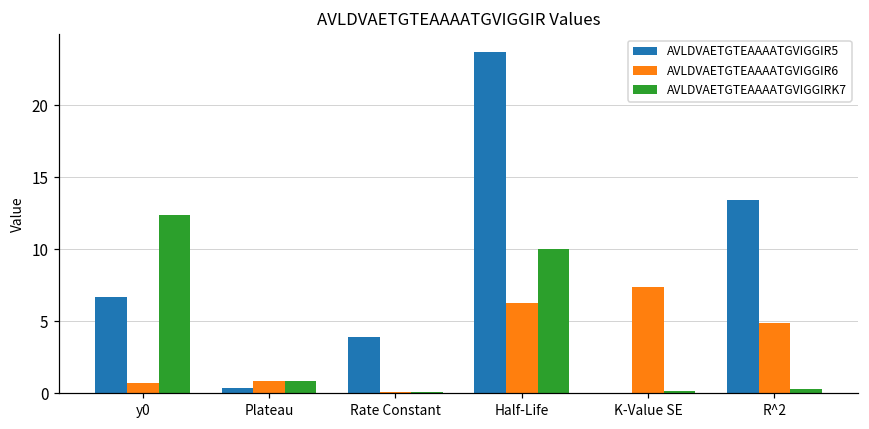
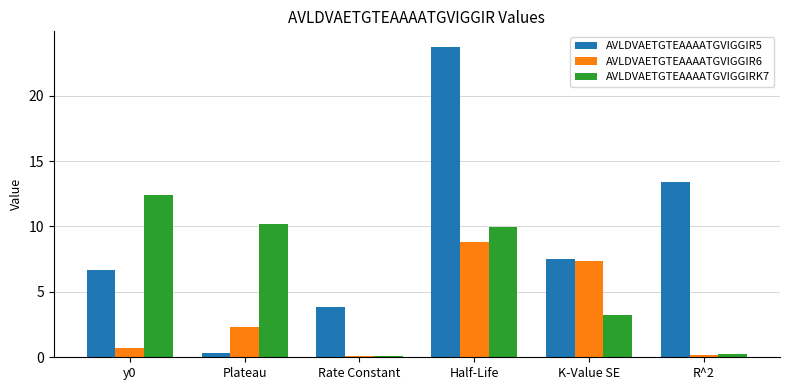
AVLDVAETGTEAAAATGVIGGIR6, Plateau: 0.8 -> 2.3
AVLDVAETGTEAAAATGVIGGIRK7, Plateau: 0.9 -> 10.2
AVLDVAETGTEAAAATGVIGGIR6, Half-Life: 6.2 -> 8.8
AVLDVAETGTEAAAATGVIGGIR5, K-Value SE: 0.0 -> 7.5
AVLDVAETGTEAAAATGVIGGIRK7, K-Value SE: 0.1 -> 3.2
AVLDVAETGTEAAAATGVIGGIR6, R^2: 4.9 -> 0.2
